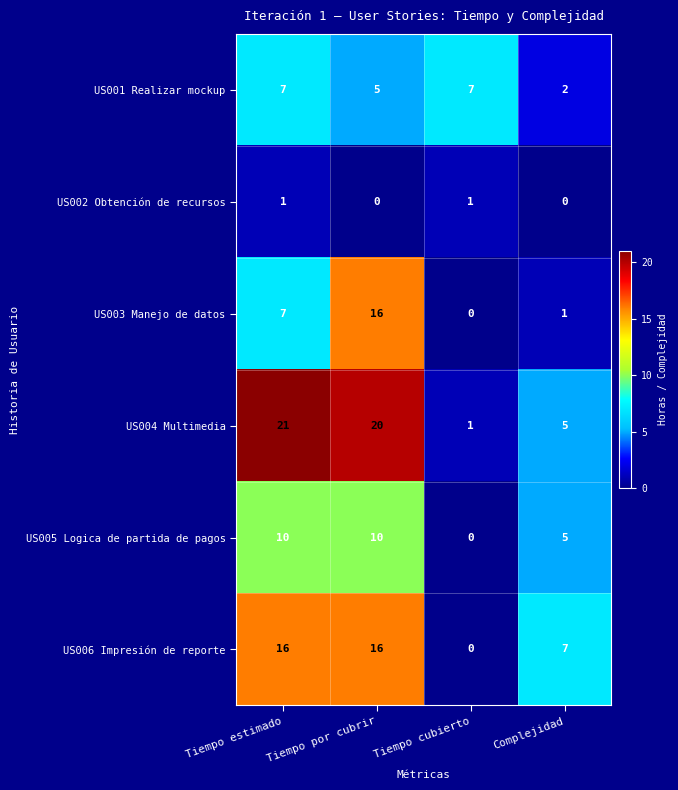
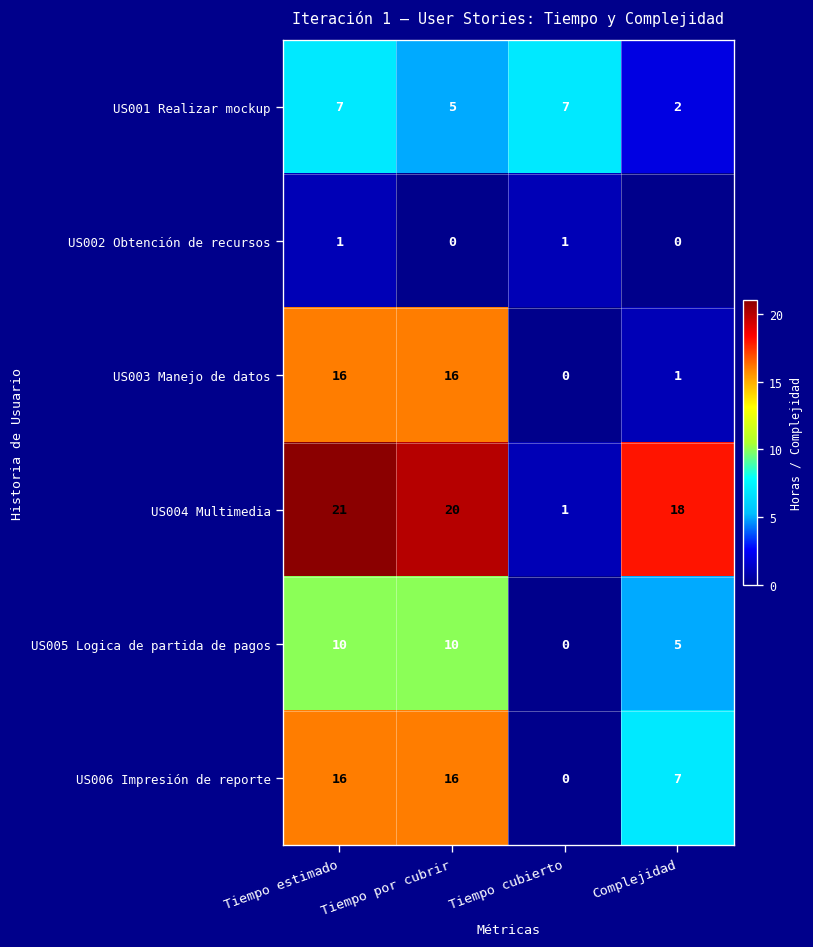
US003 Manejo de datos, Tiempo estimado: 7 -> 16
US004 Multimedia, Complejidad: 5 -> 18
